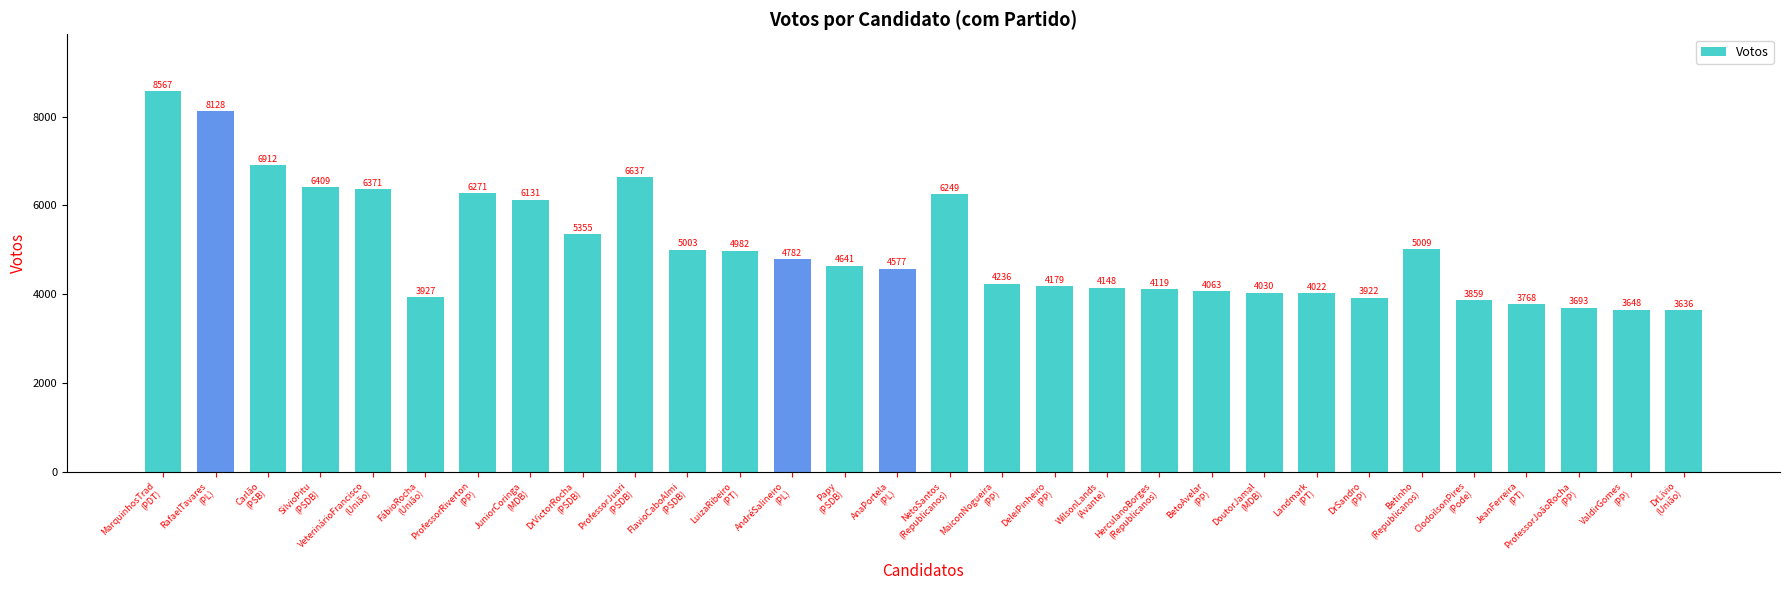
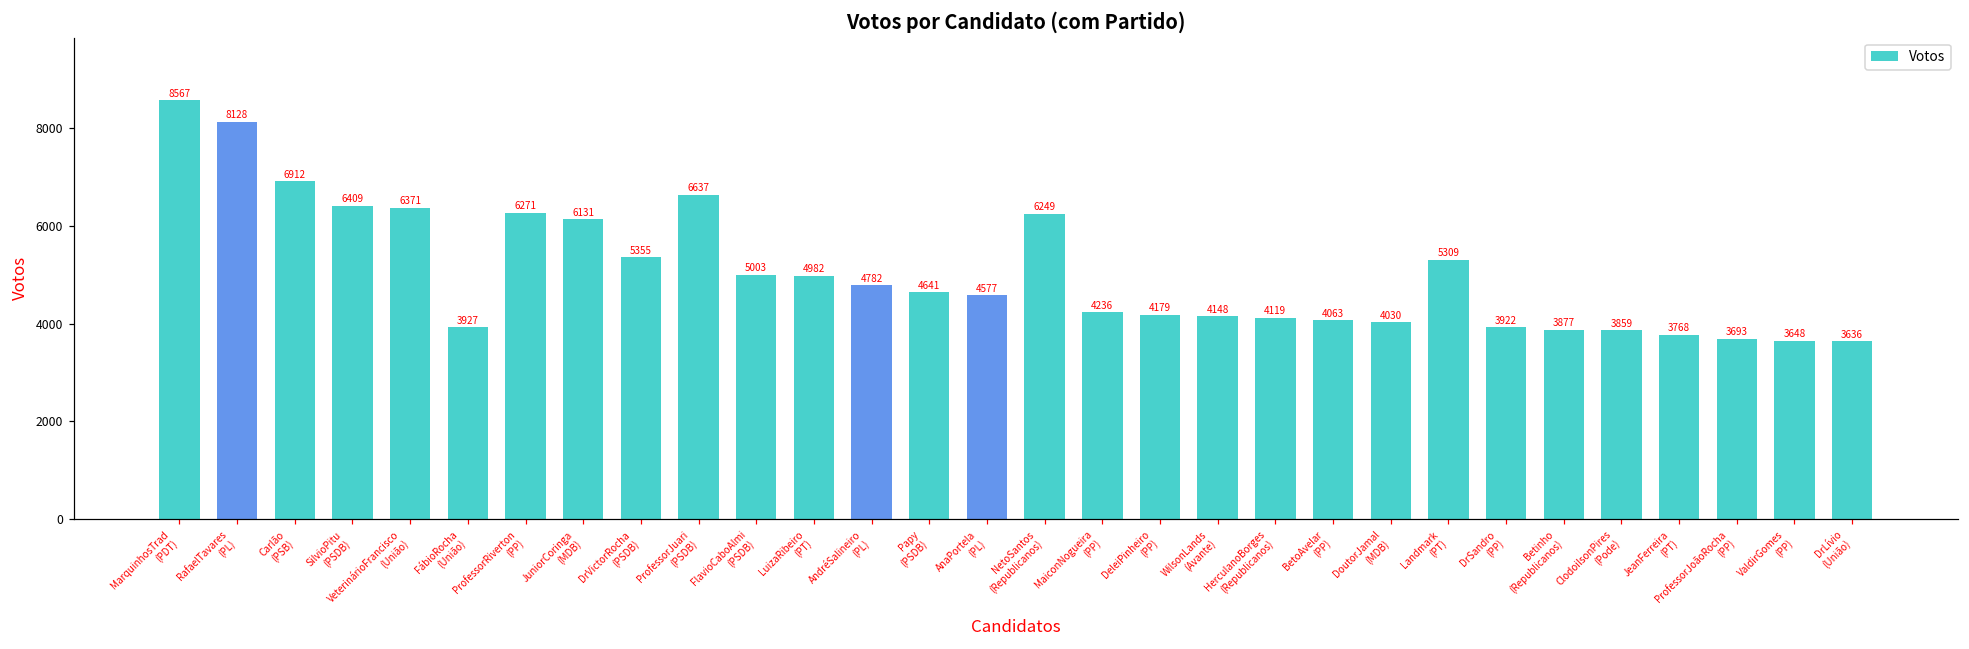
Landmark (PT): 4022 -> 5309
Betinho (Republicanos): 5009 -> 3877
